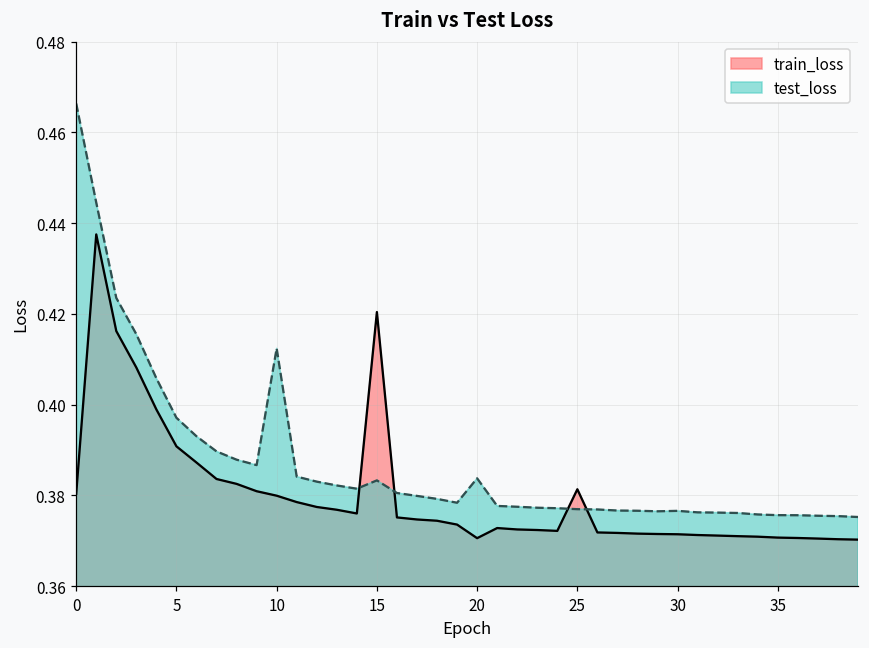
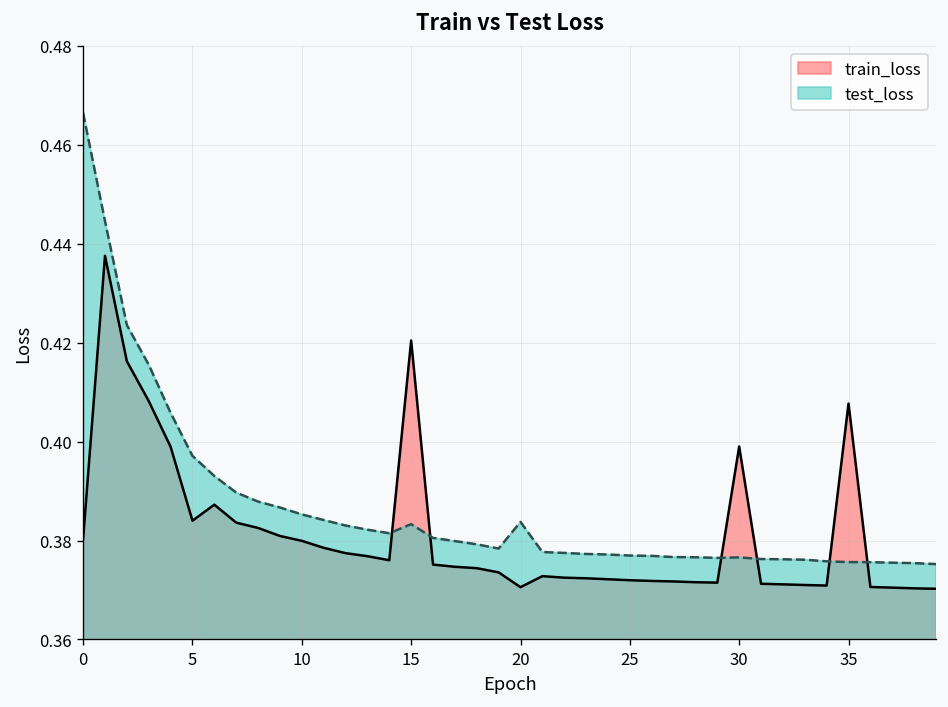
train_loss, 5: 0.391 -> 0.384
test_loss, 10: 0.412 -> 0.385
train_loss, 25: 0.381 -> 0.372
train_loss, 30: 0.371 -> 0.399
train_loss, 35: 0.371 -> 0.408
